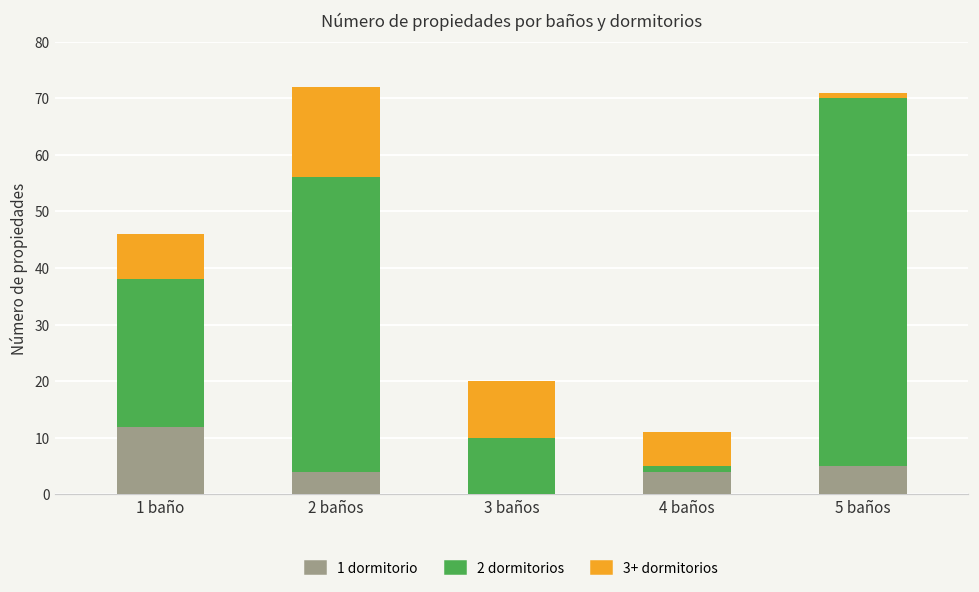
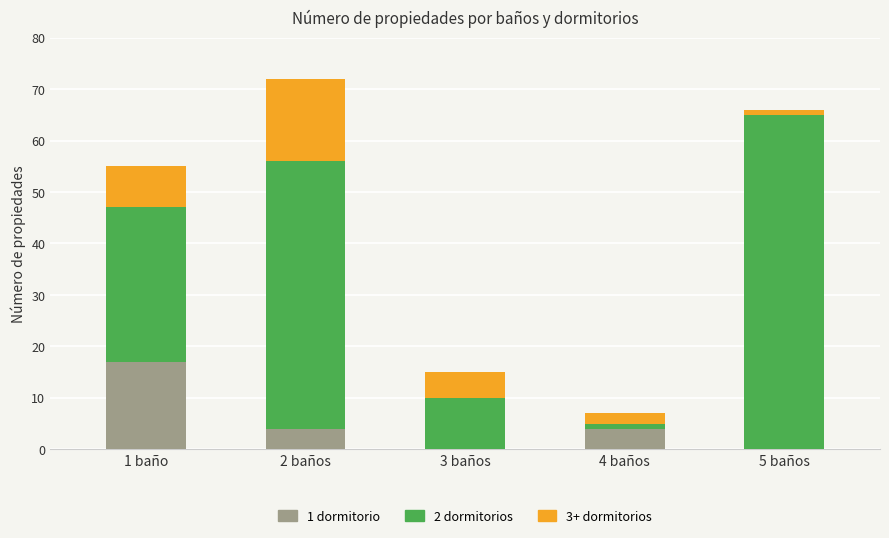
1 dormitorio, 1 baño: 12 -> 17
2 dormitorios, 1 baño: 26 -> 30
3+ dormitorios, 3 baños: 10 -> 5
3+ dormitorios, 4 baños: 6 -> 2
1 dormitorio, 5 baños: 5 -> 0
